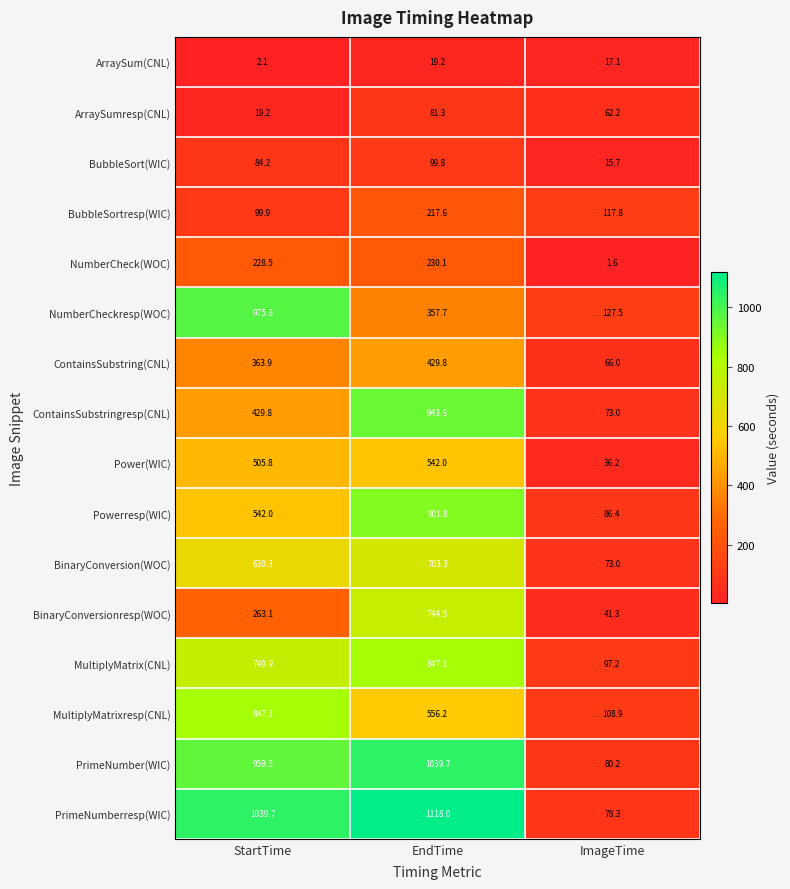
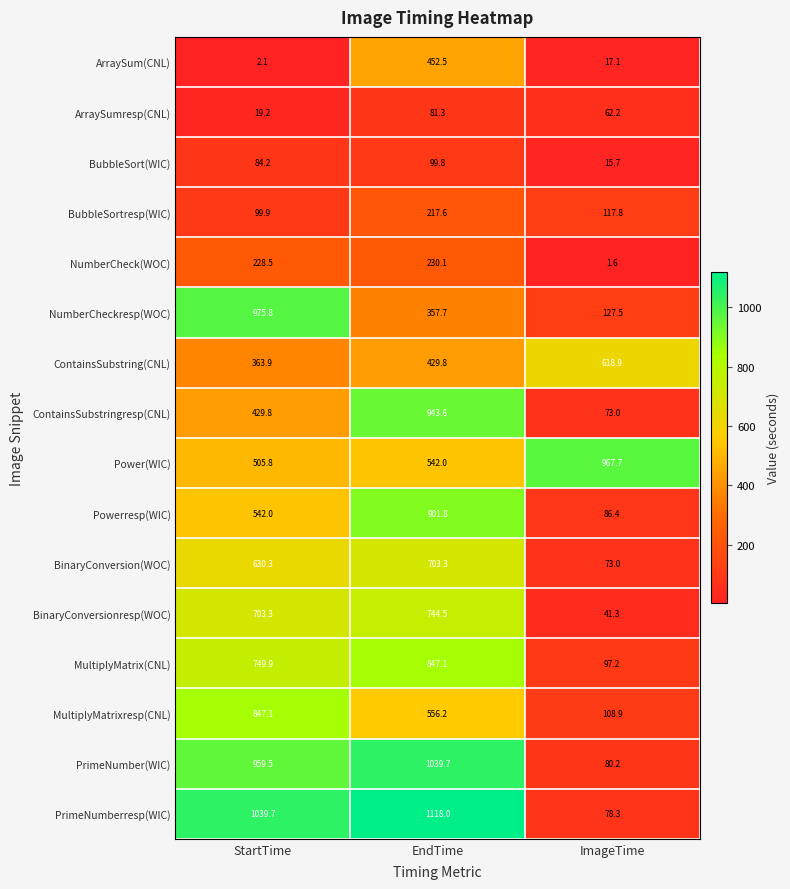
ArraySum(CNL), EndTime: 19.2 -> 452.5
ContainsSubstring(CNL), ImageTime: 66.0 -> 618.9
Power(WIC), ImageTime: 36.2 -> 967.7
BinaryConversionresp(WOC), StartTime: 263.1 -> 703.3
